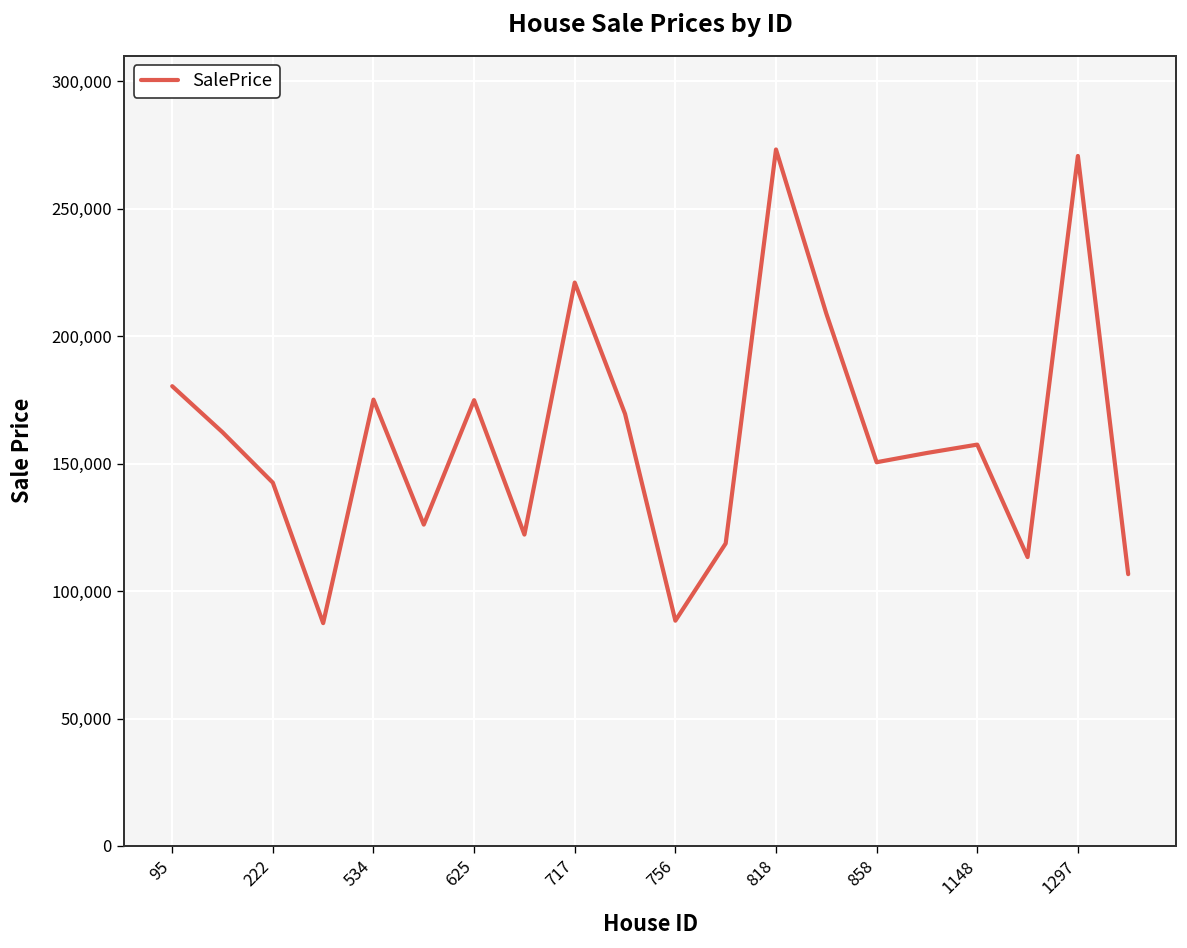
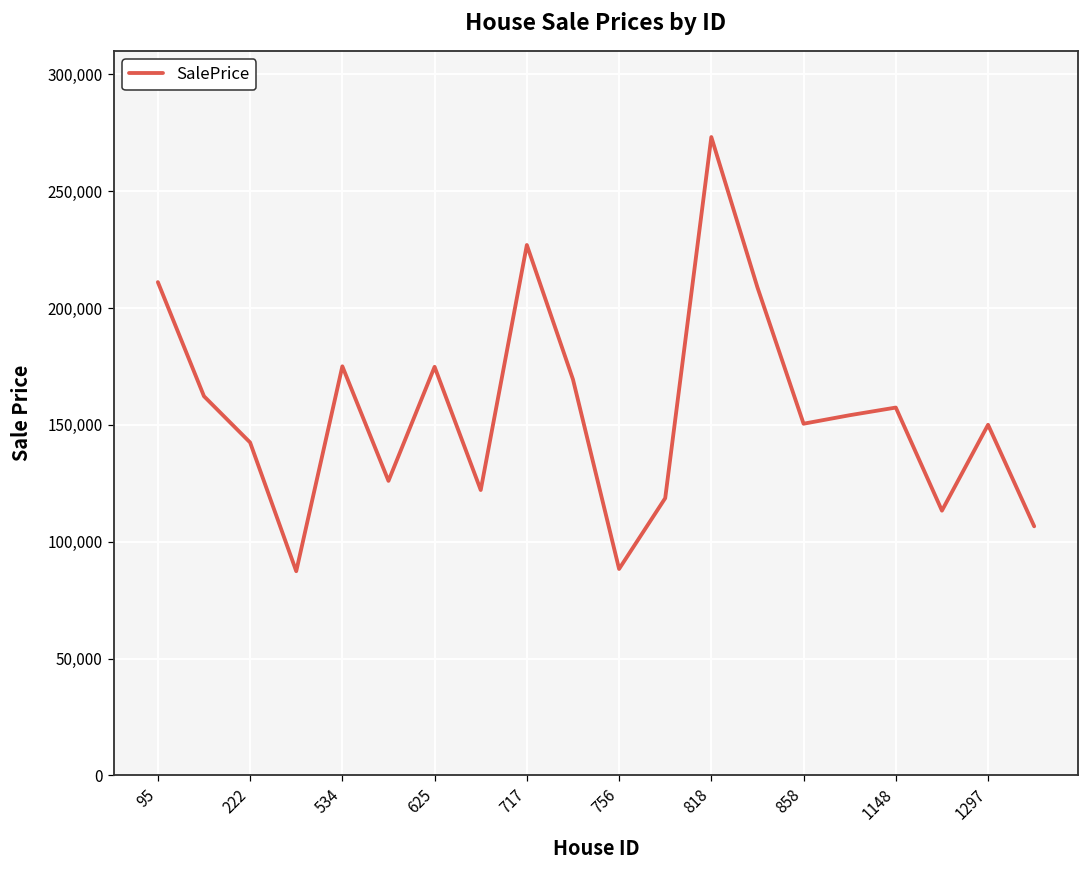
95: 180,000 -> 211,000
717: 221,000 -> 227,000
1297: 271,000 -> 150,000
